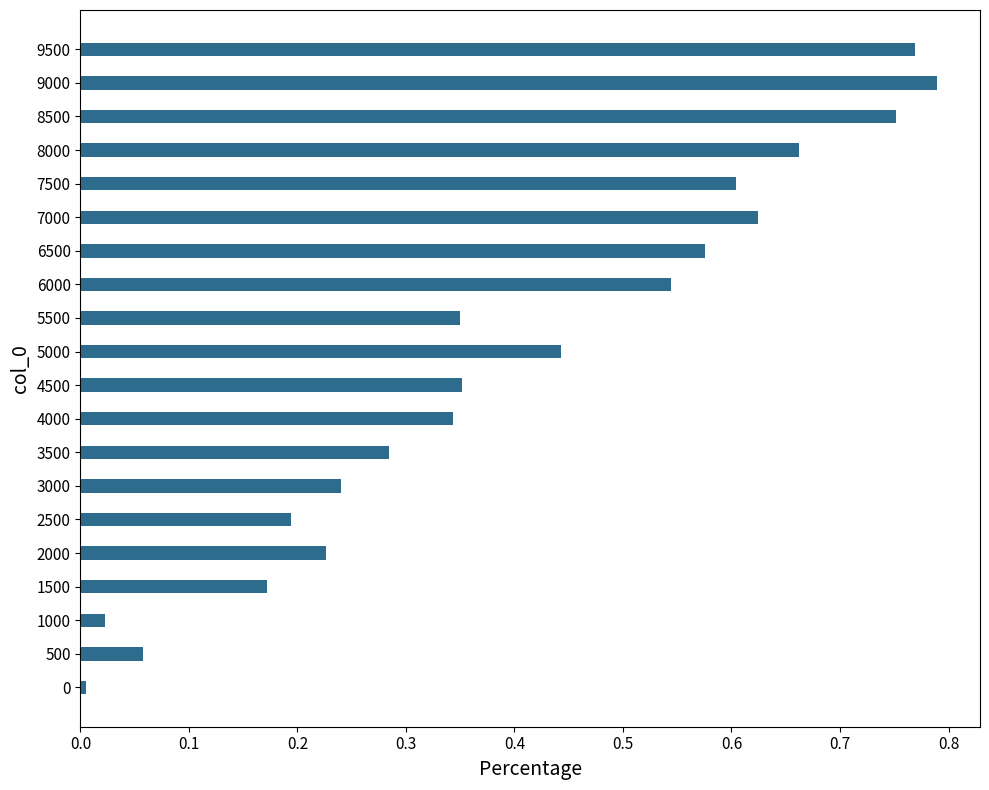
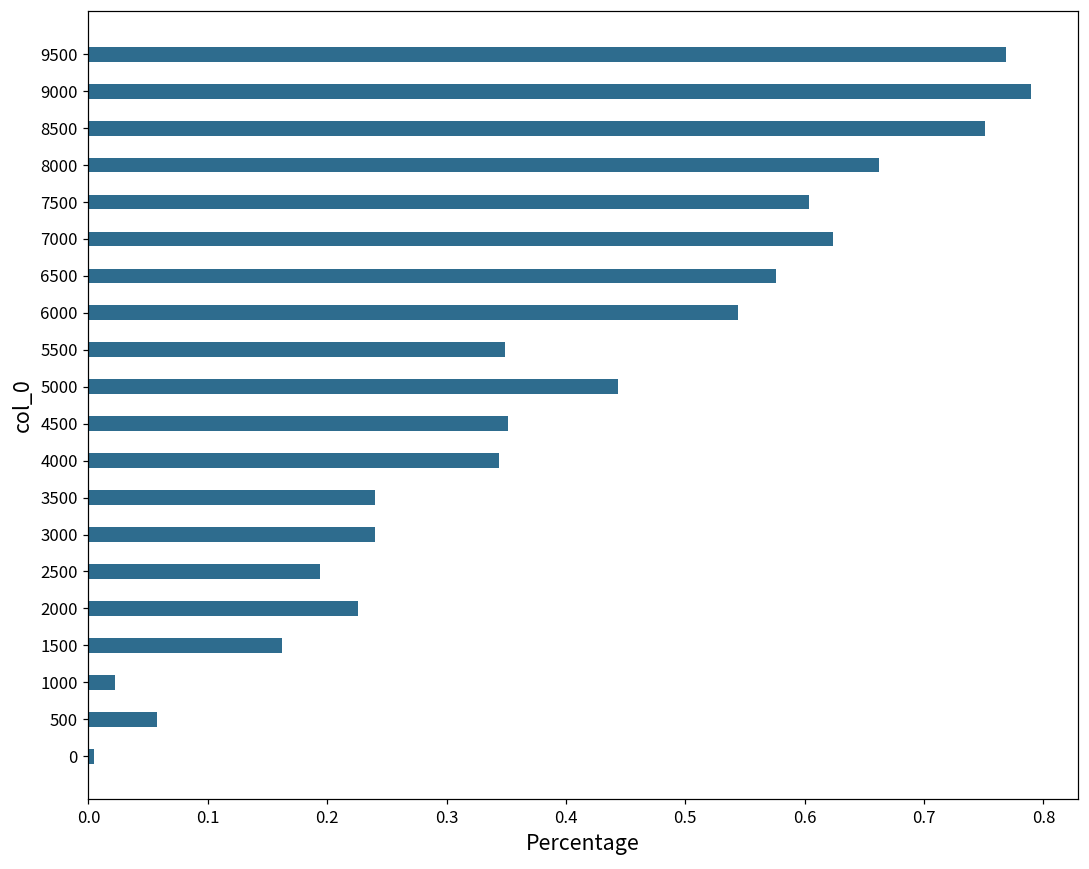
3500: 0.285 -> 0.240
1500: 0.172 -> 0.162
